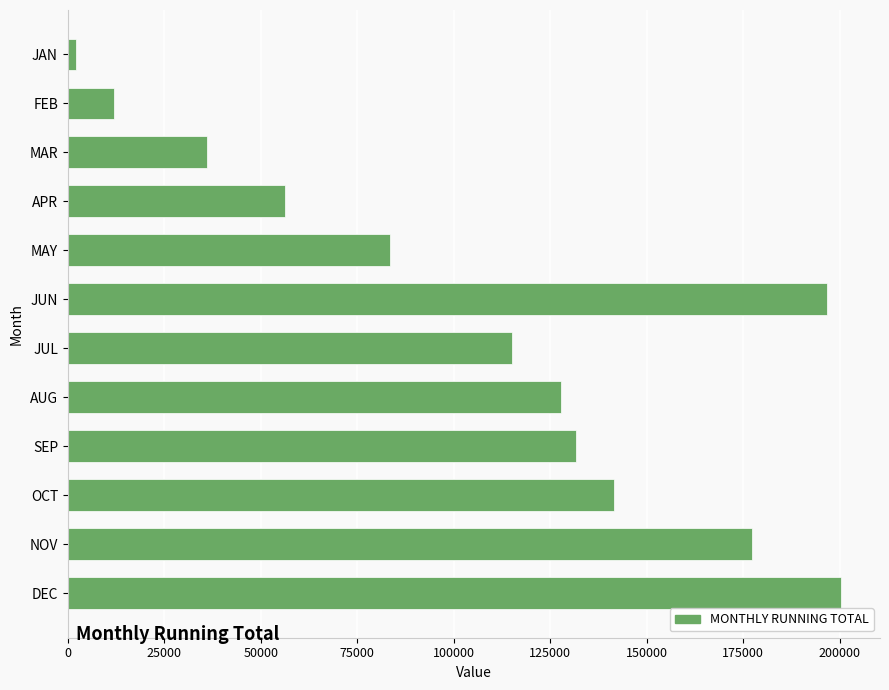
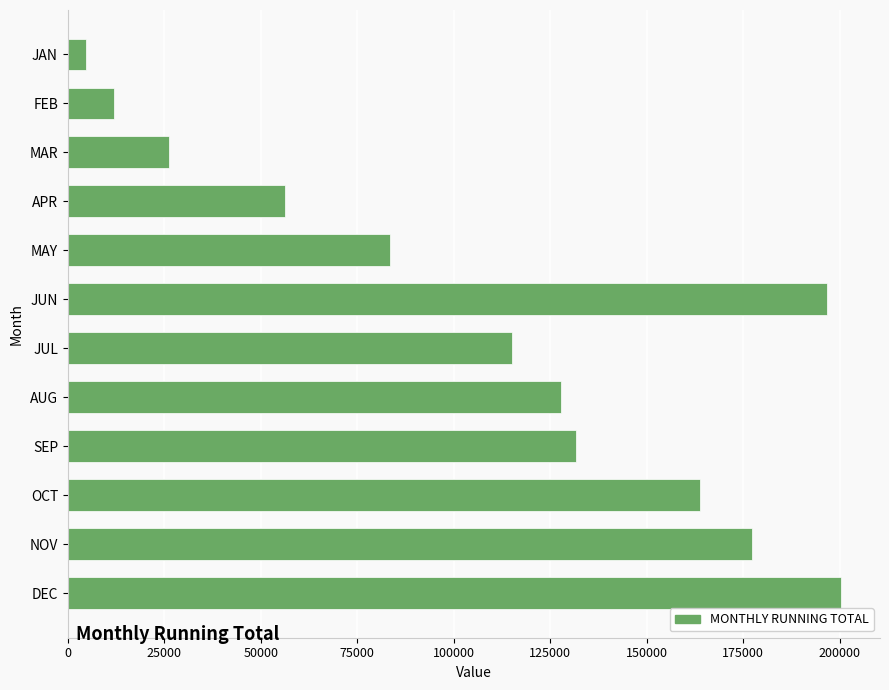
JAN: 2000 -> 5000
MAR: 36000 -> 26000
OCT: 141000 -> 164000
